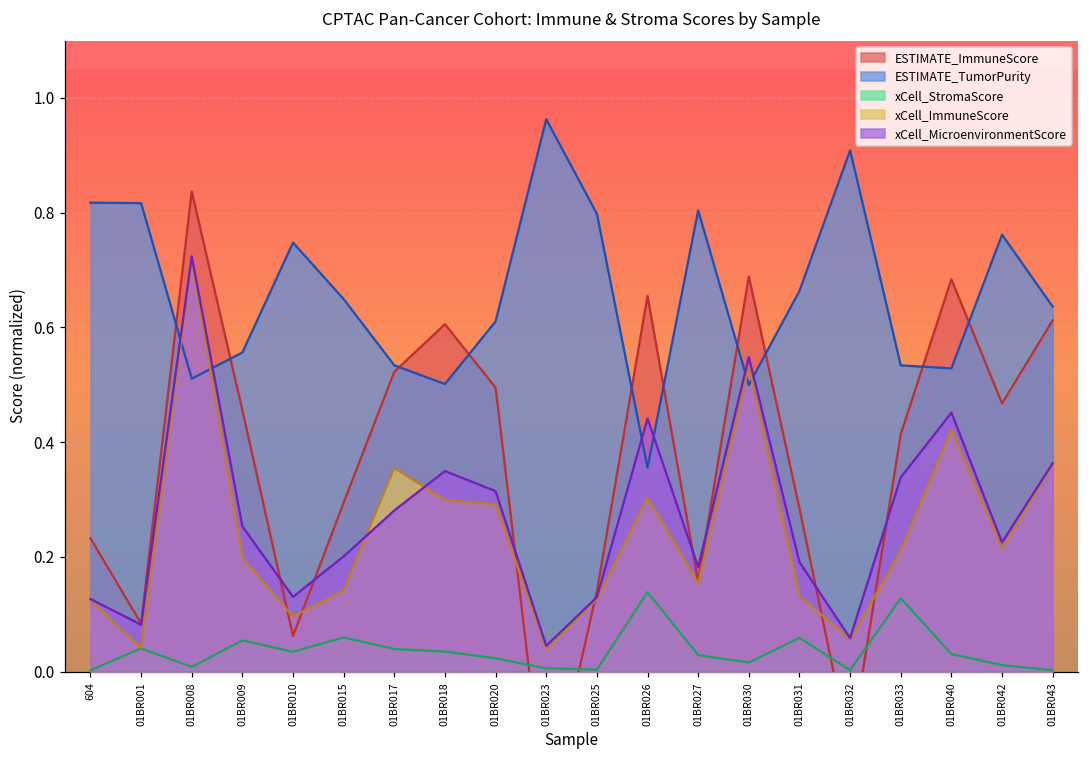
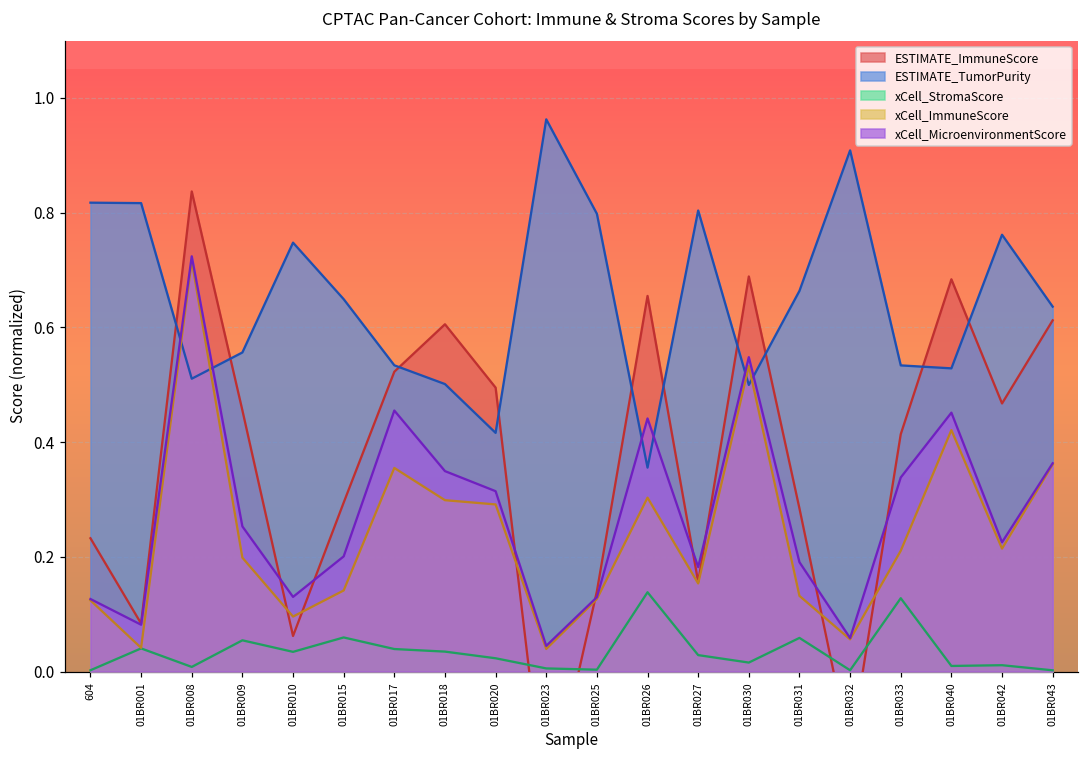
xCell_MicroenvironmentScore, 01BR017: 0.28 -> 0.46
ESTIMATE_TumorPurity, 01BR020: 0.61 -> 0.42
xCell_StromaScore, 01BR040: 0.03 -> 0.01
